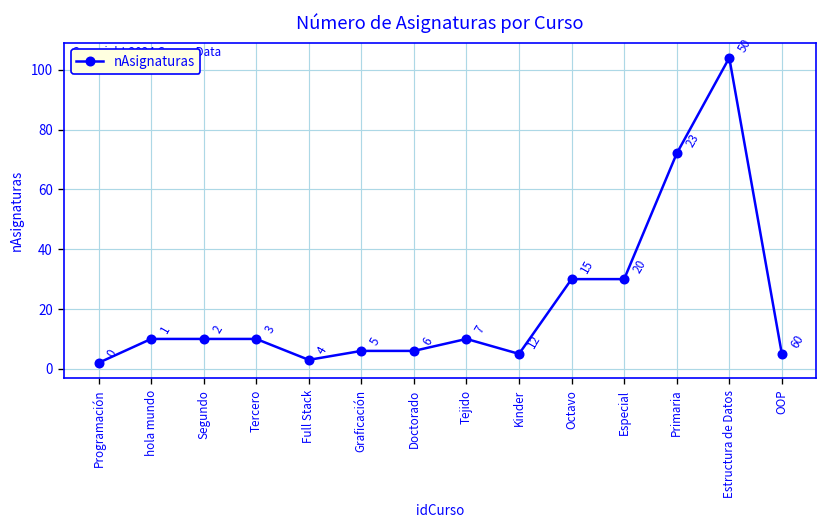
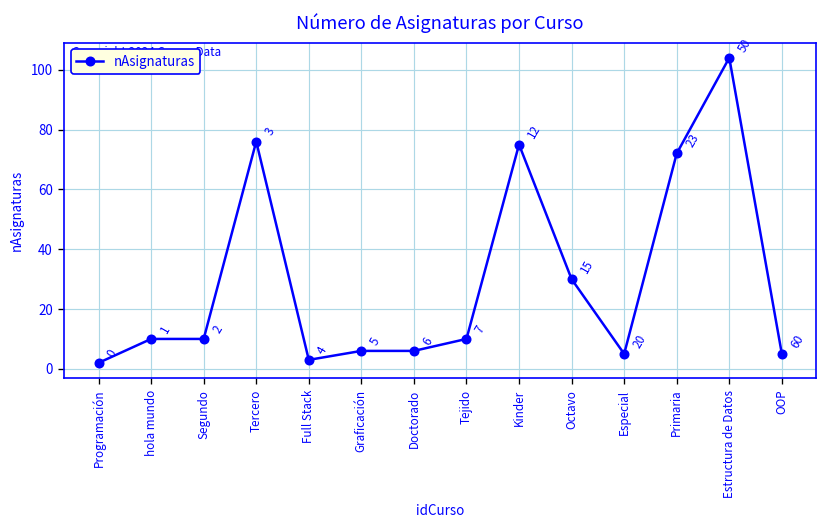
Tercero: 10 -> 76
Kinder: 5 -> 75
Especial: 30 -> 5
